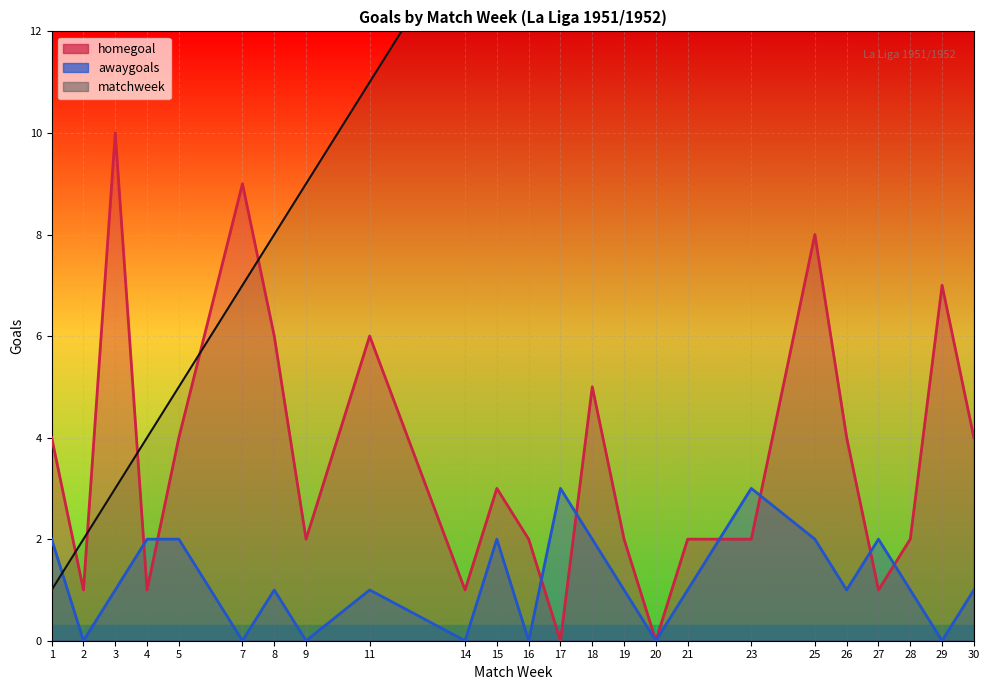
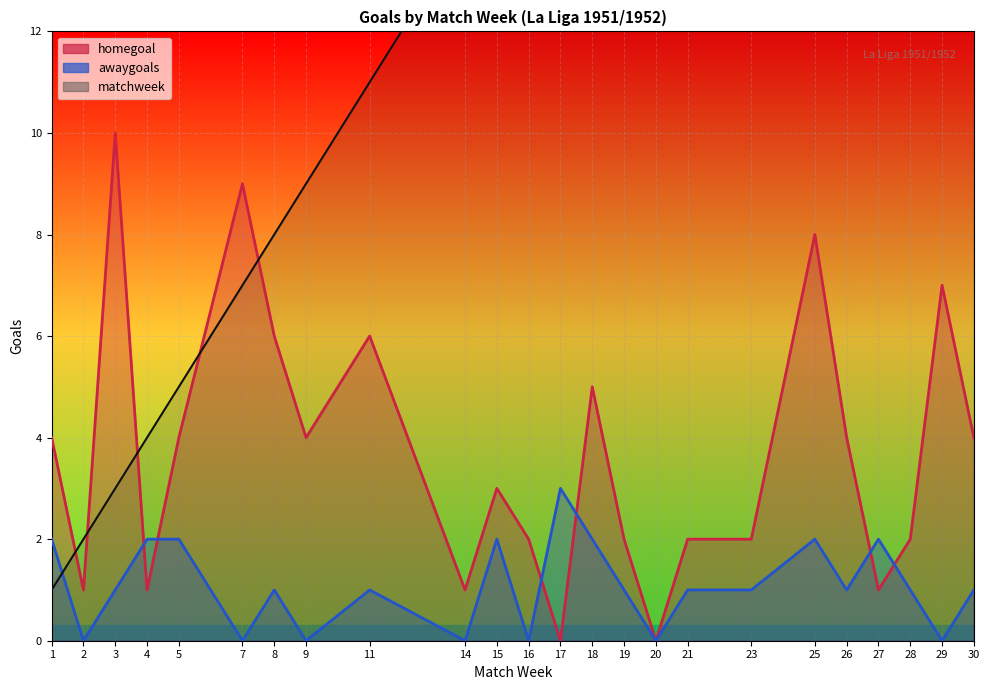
homegoal, 9: 2 -> 4
awaygoals, 23: 3 -> 1
